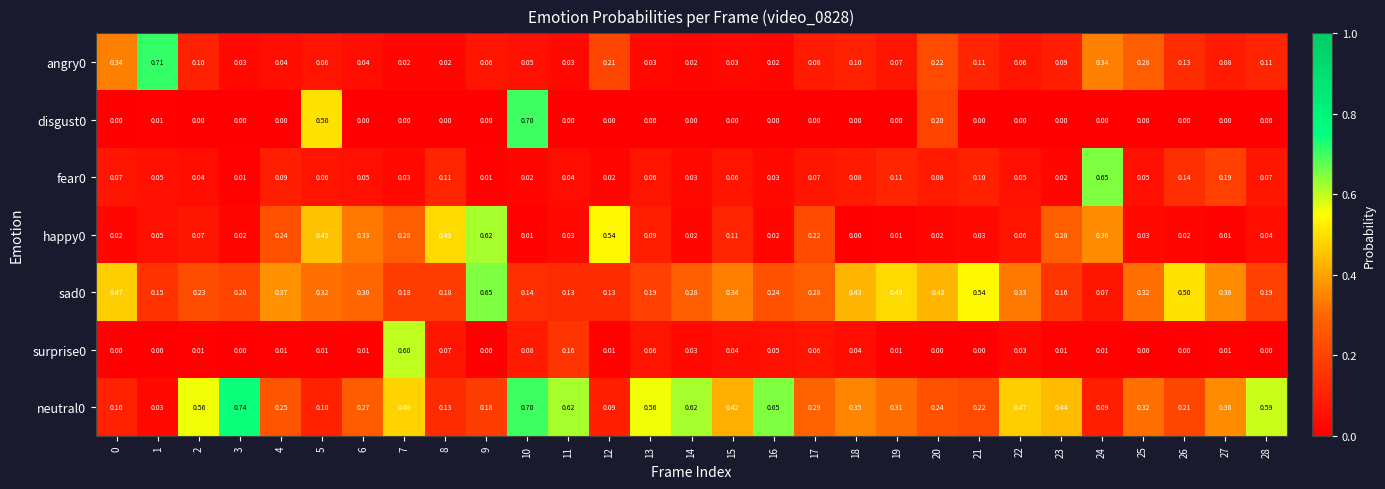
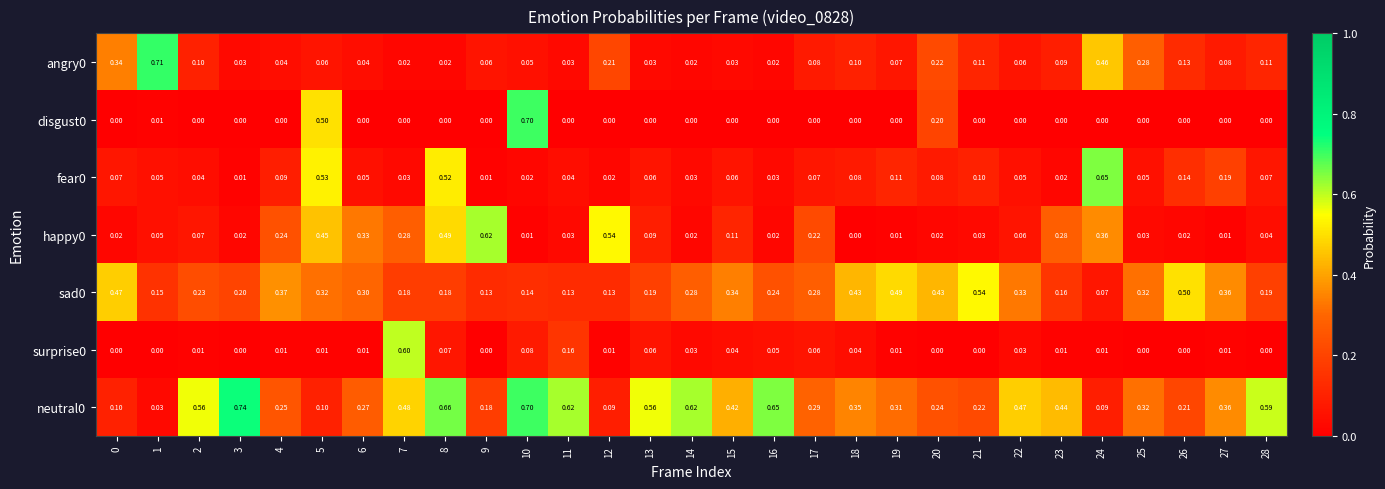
angry0, 24: 0.34 -> 0.46
fear0, 5: 0.06 -> 0.53
fear0, 8: 0.11 -> 0.52
sad0, 9: 0.65 -> 0.13
neutral0, 8: 0.13 -> 0.66
